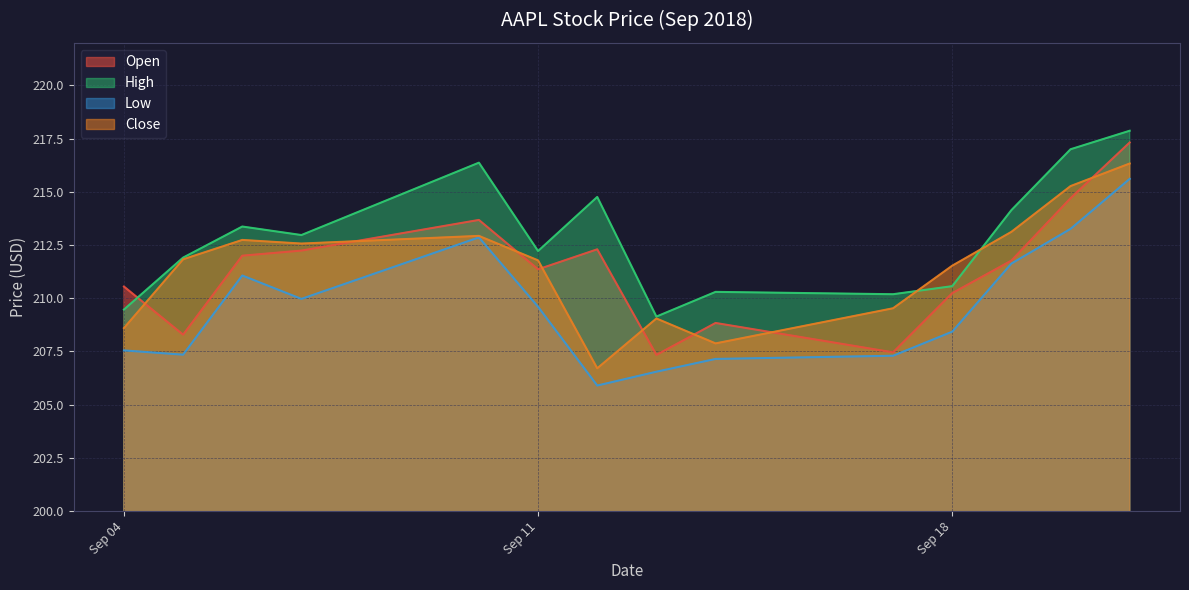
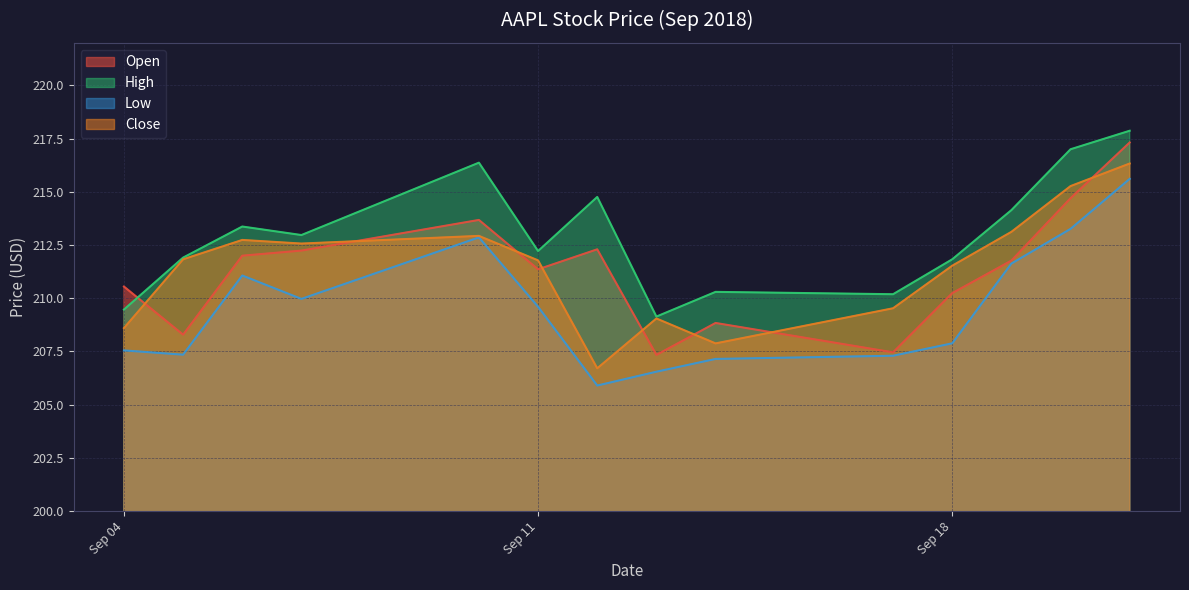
High, Sep 18: 210.6 -> 211.8
Low, Sep 18: 208.4 -> 207.9
